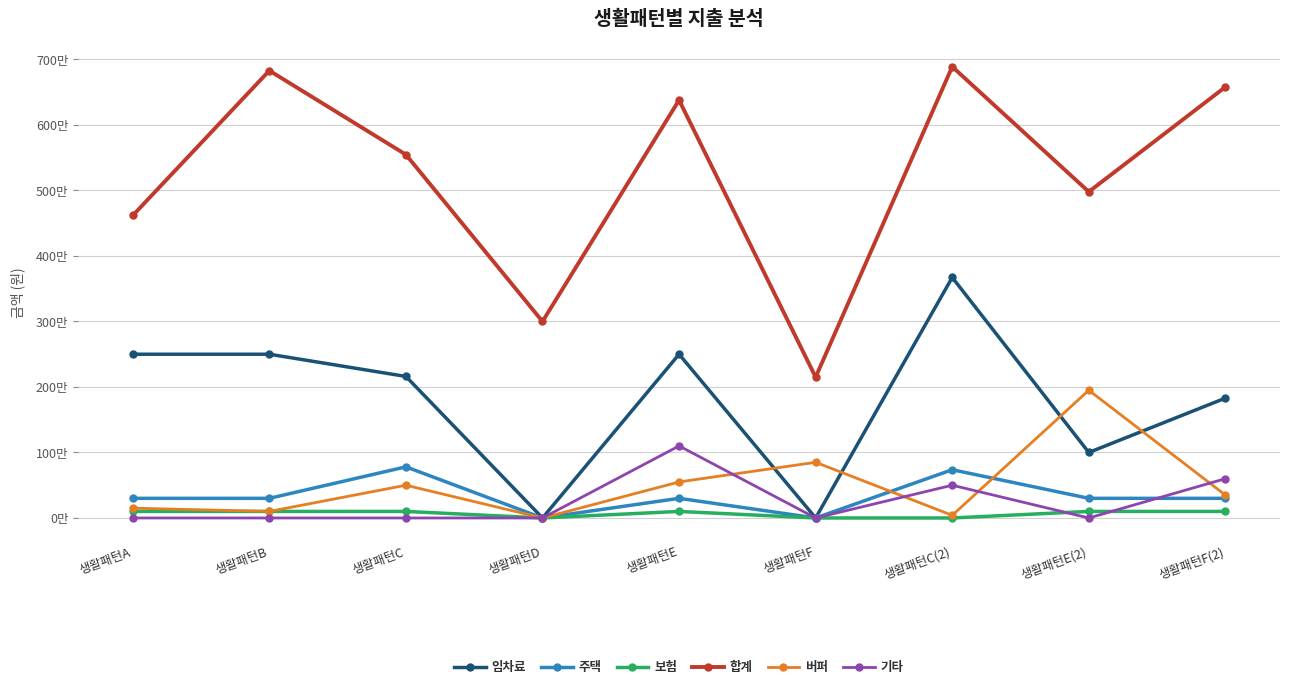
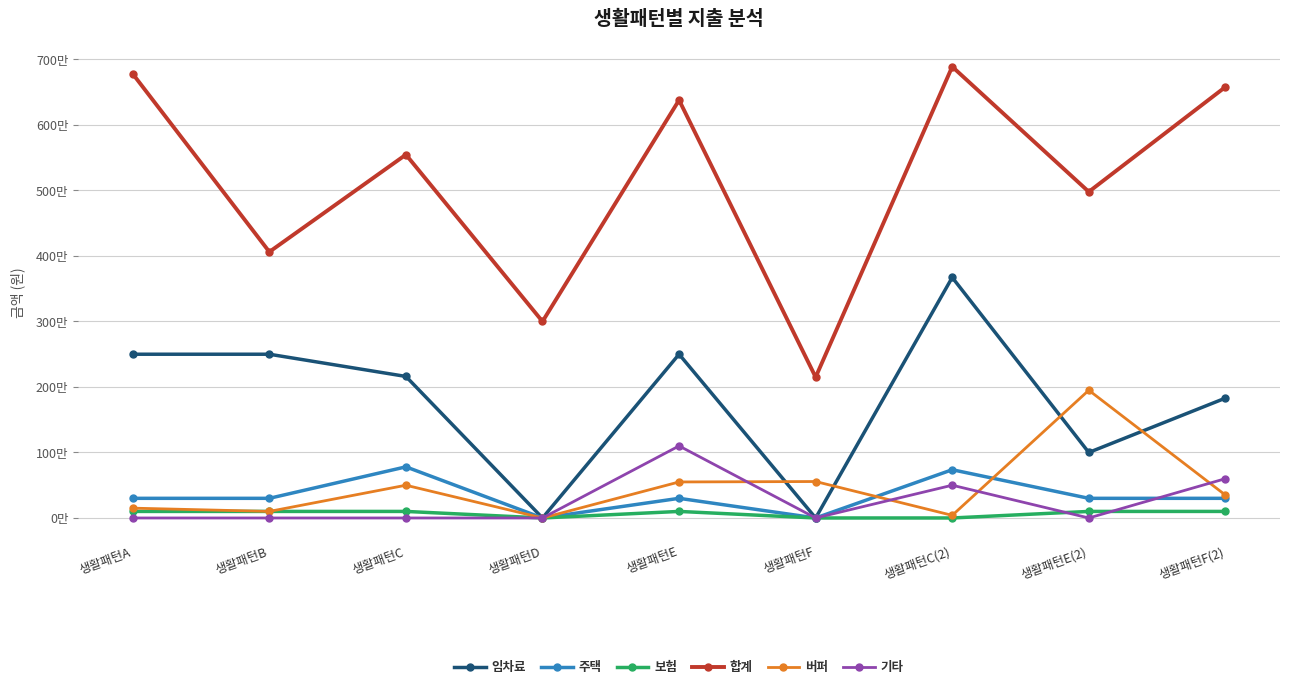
합계, 생활패턴A: 460만 -> 680만
합계, 생활패턴B: 680만 -> 410만
버퍼, 생활패턴F: 90만 -> 60만
